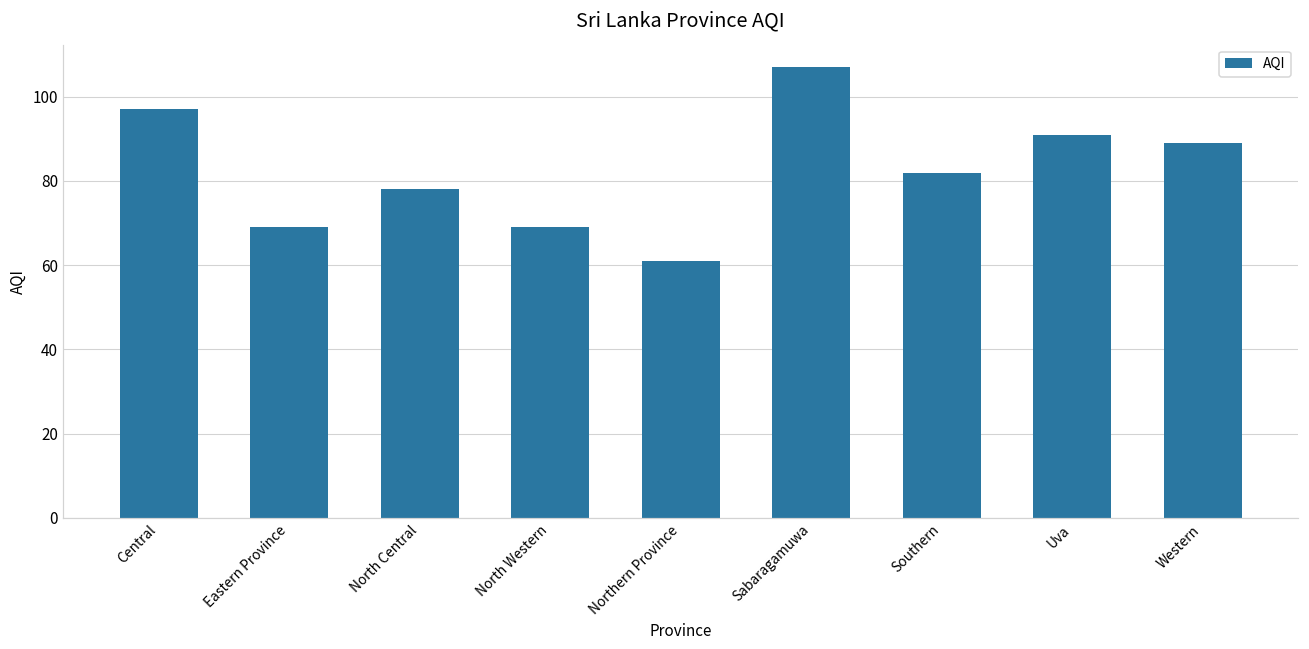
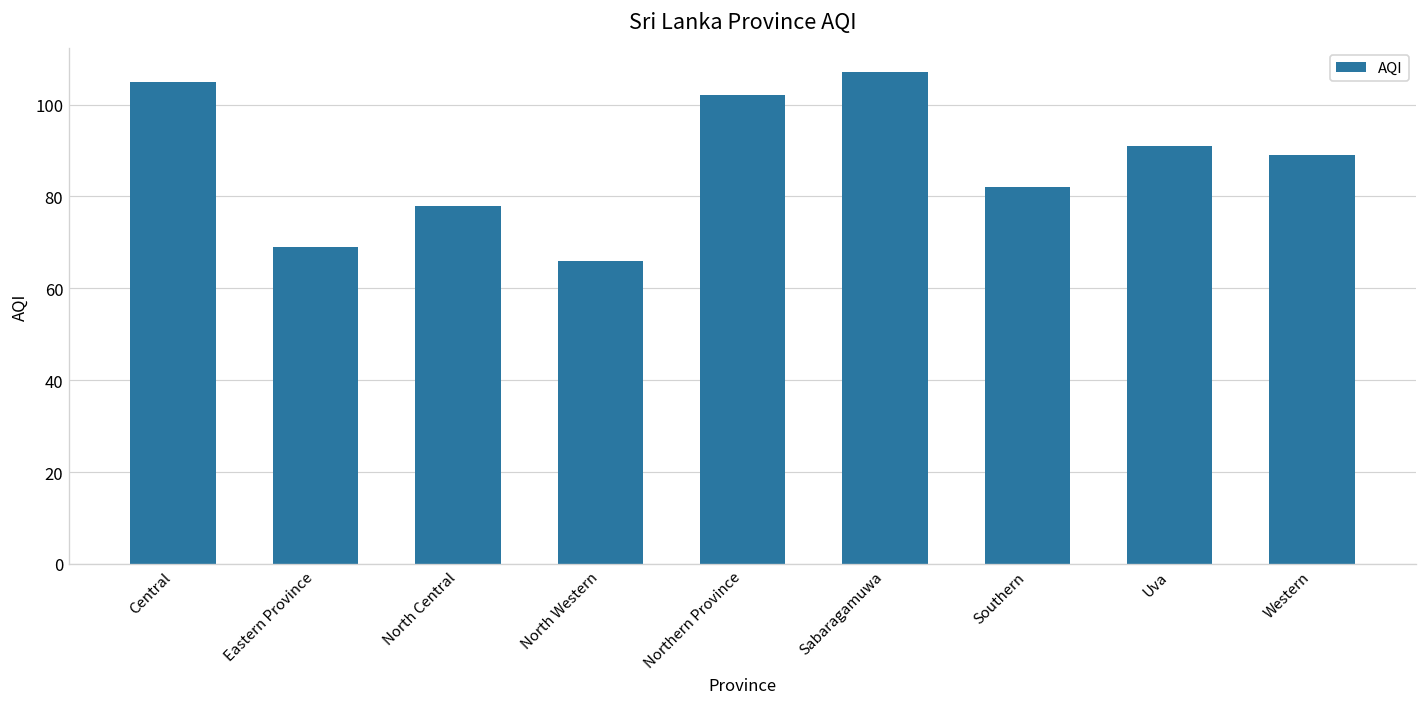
Central: 97 -> 105
North Western: 69 -> 66
Northern Province: 61 -> 102
